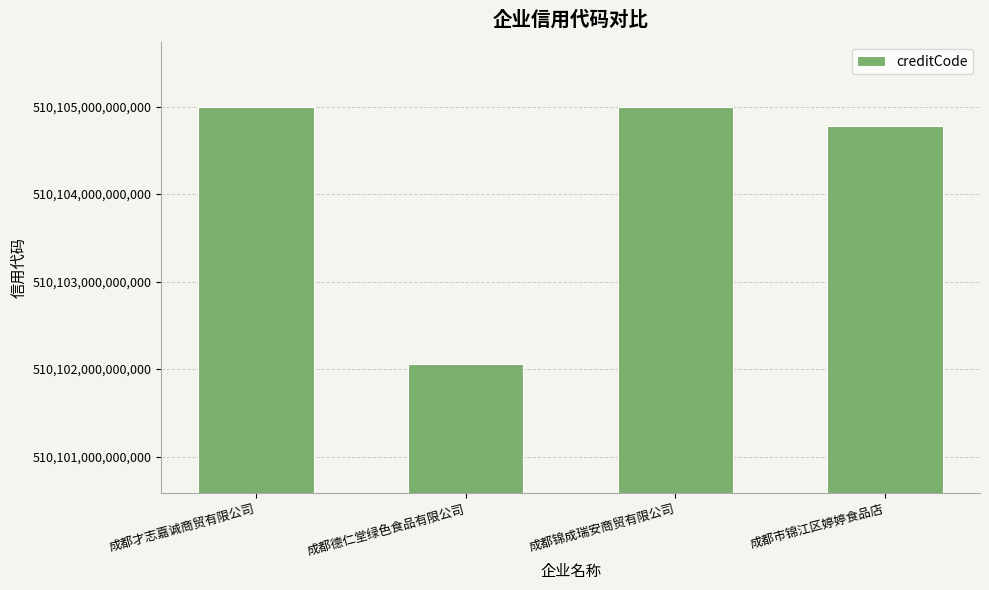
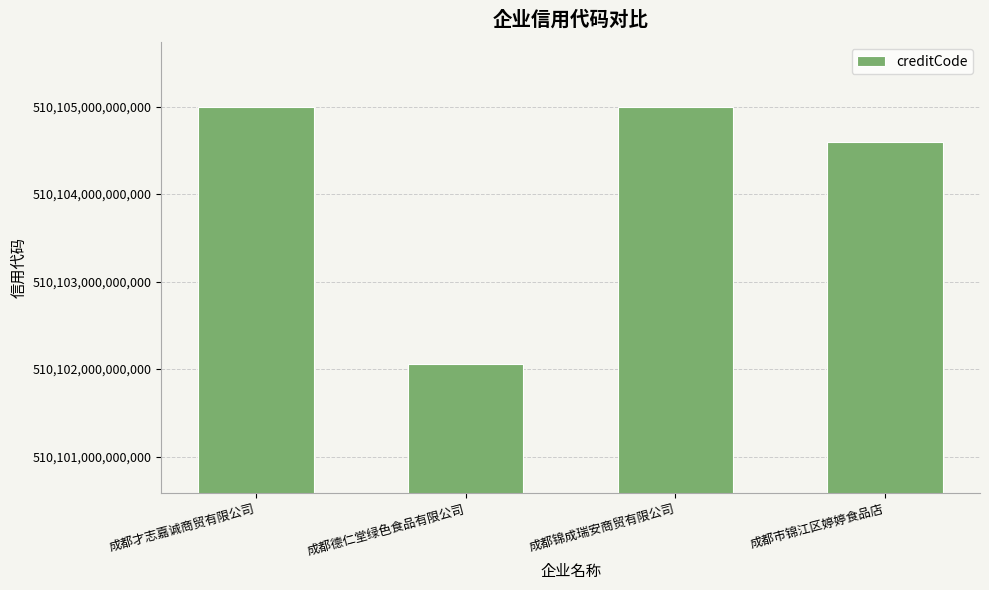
成都市锦江区婷婷食品店: 510,104,800,000,000 -> 510,104,600,000,000
